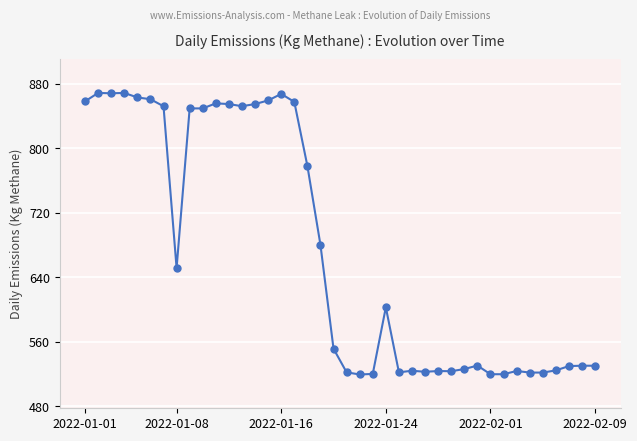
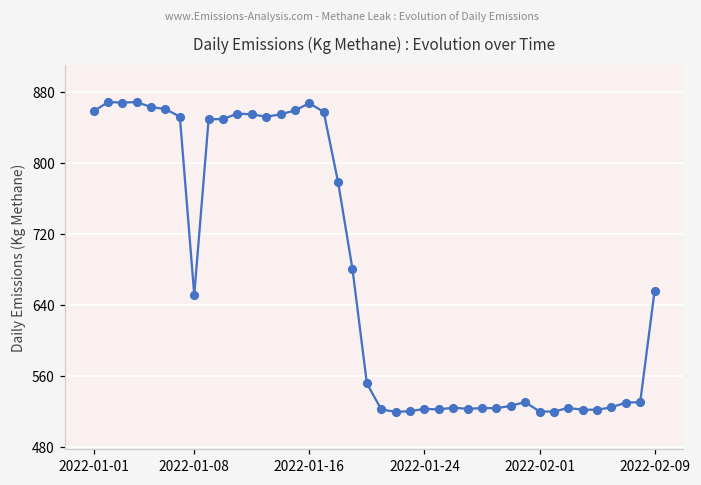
2022-01-24: 600 -> 520
2022-02-09: 530 -> 660
